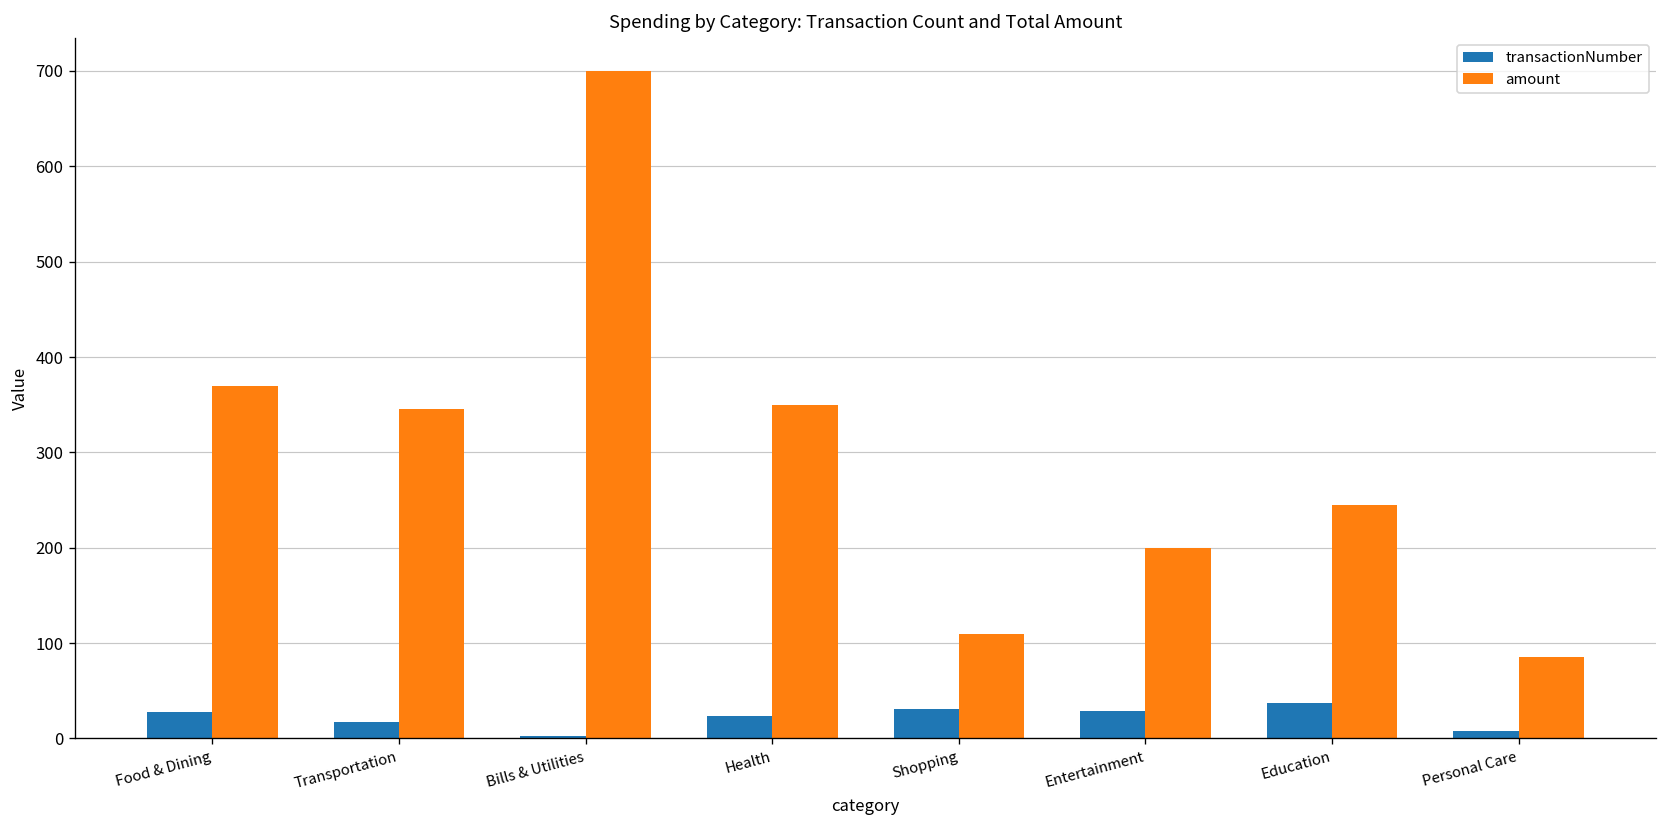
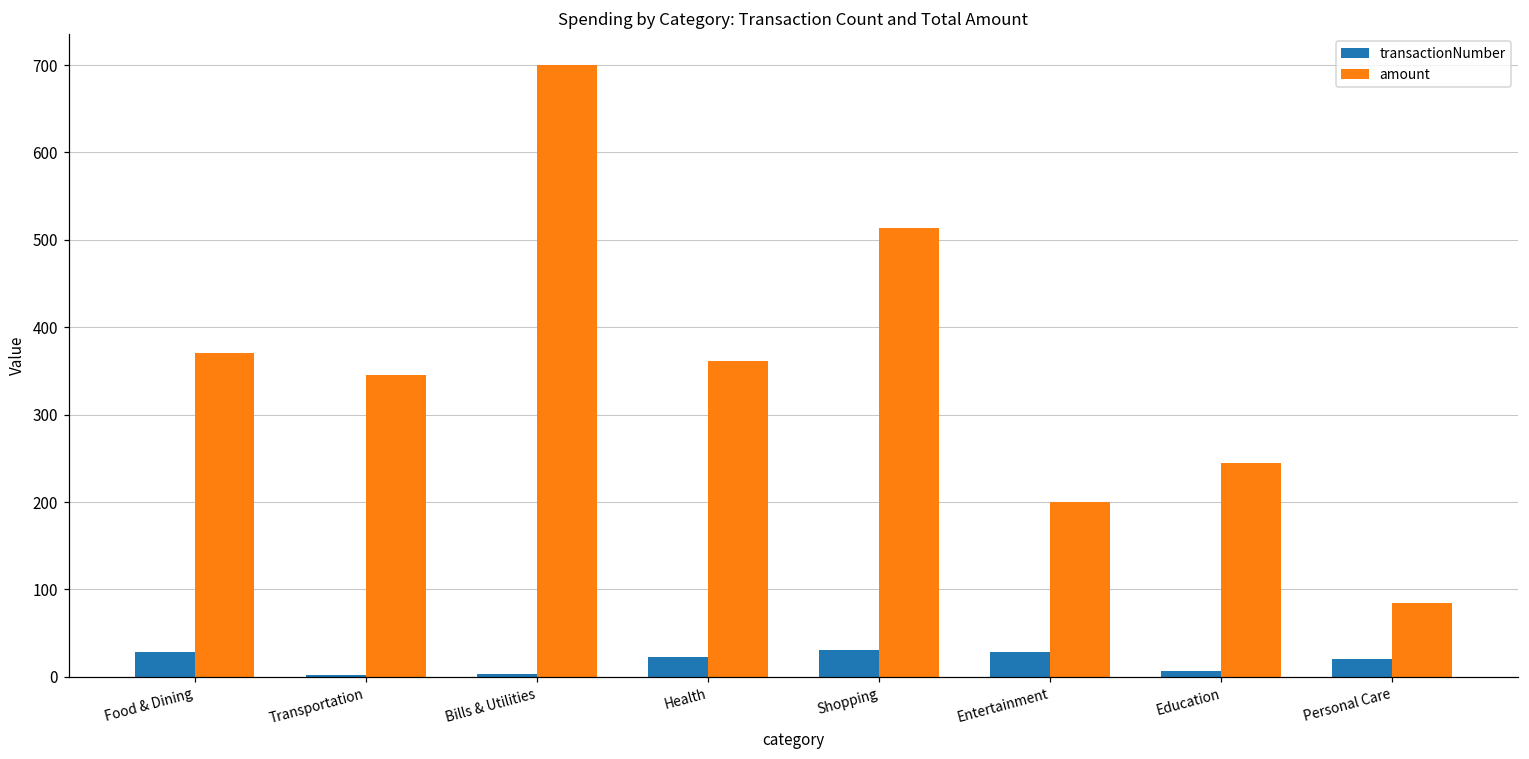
transactionNumber, Transportation: 20 -> 0
amount, Health: 350 -> 360
amount, Shopping: 110 -> 510
transactionNumber, Education: 40 -> 10
transactionNumber, Personal Care: 10 -> 20
